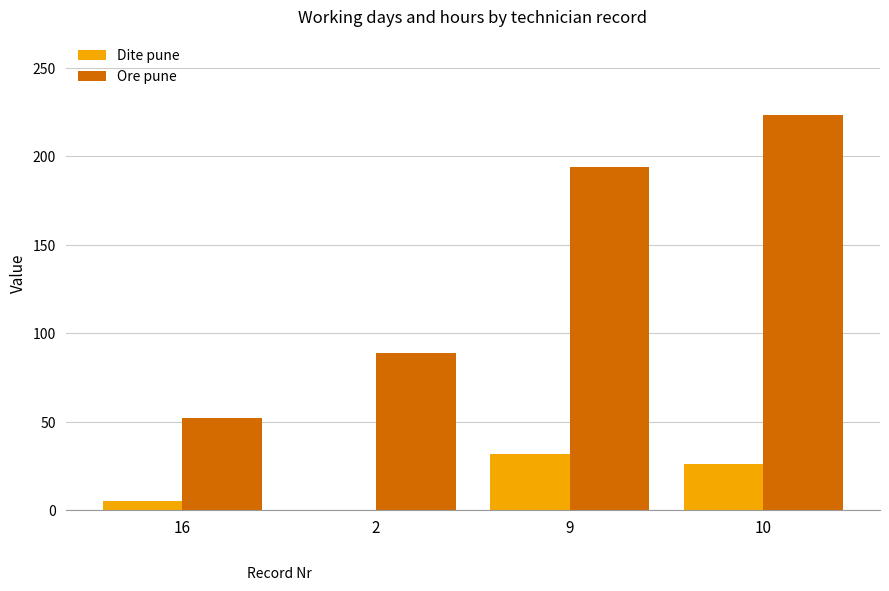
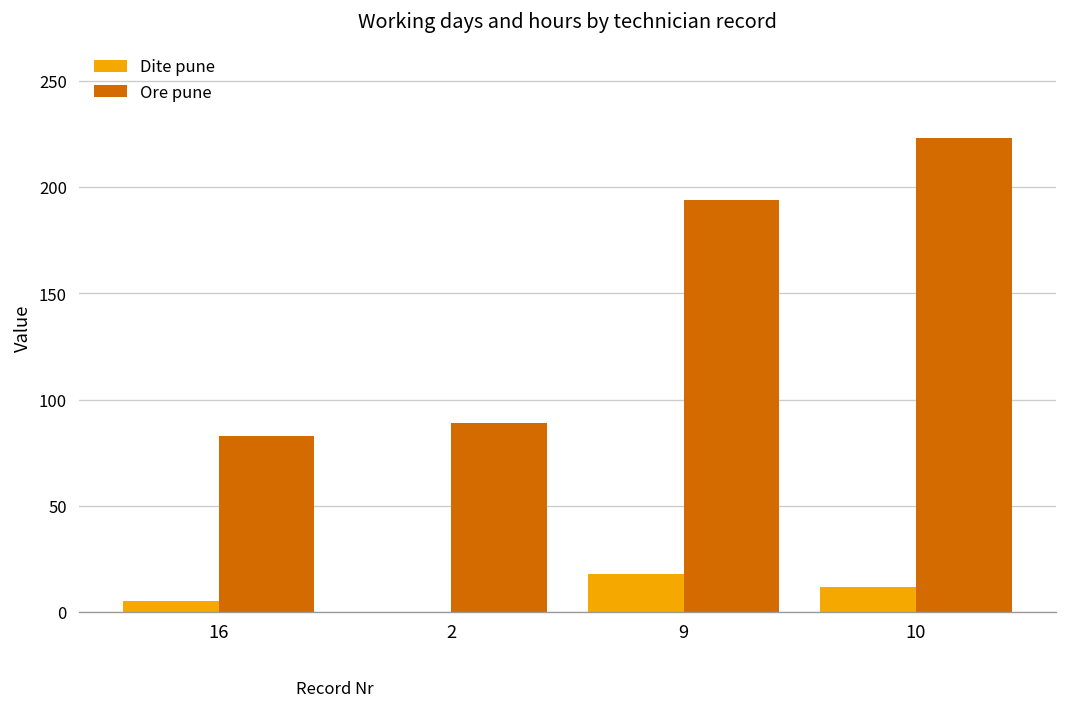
Ore pune, 16: 52 -> 83
Dite pune, 9: 32 -> 18
Dite pune, 10: 26 -> 12
